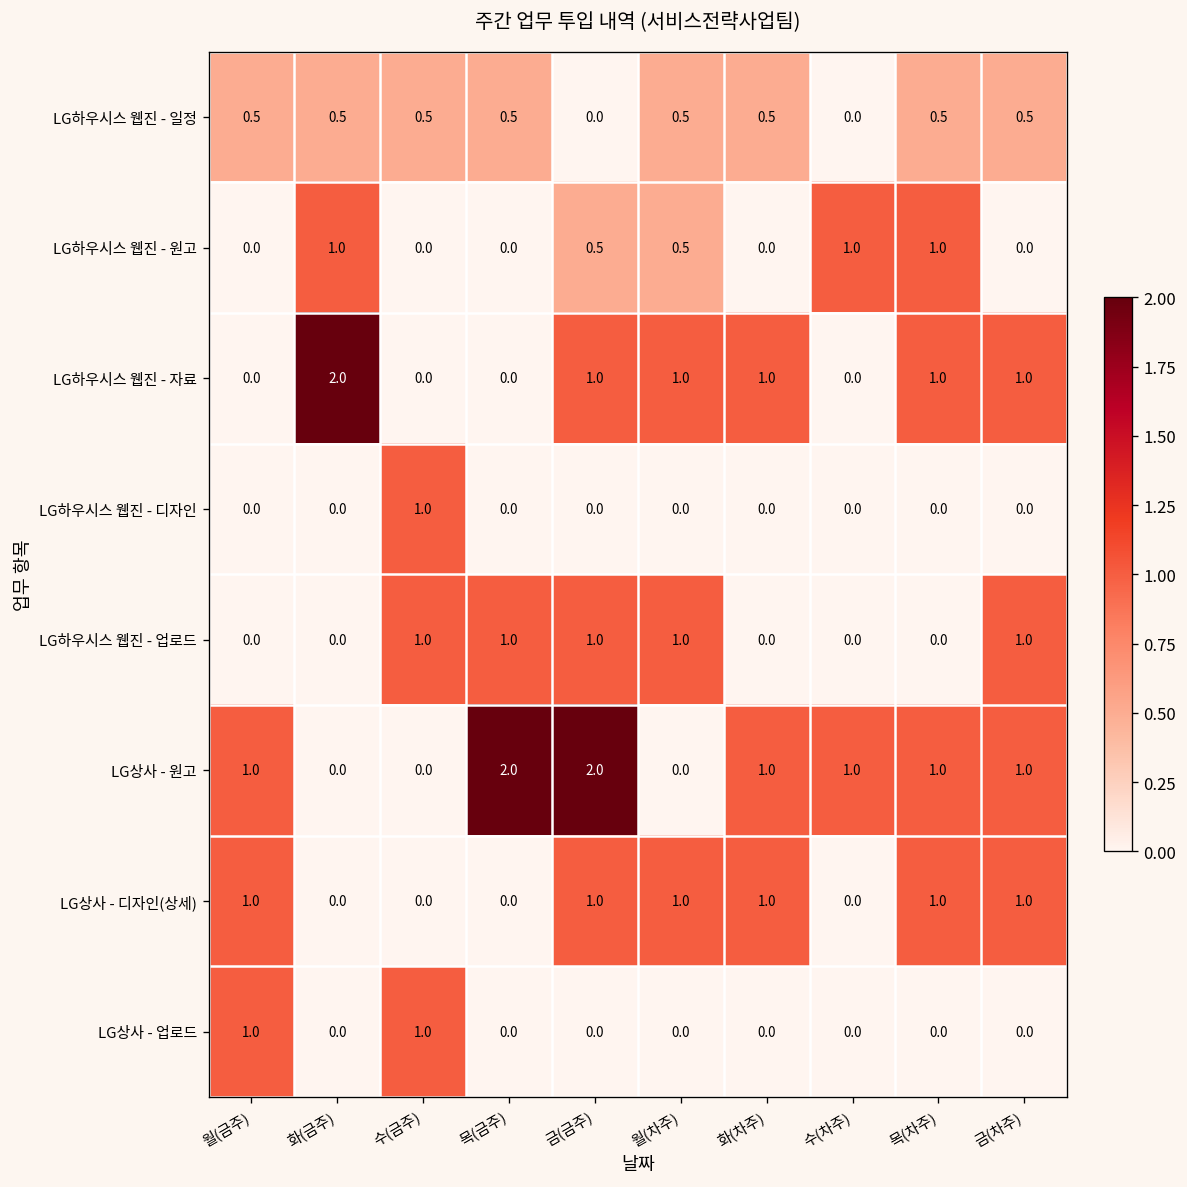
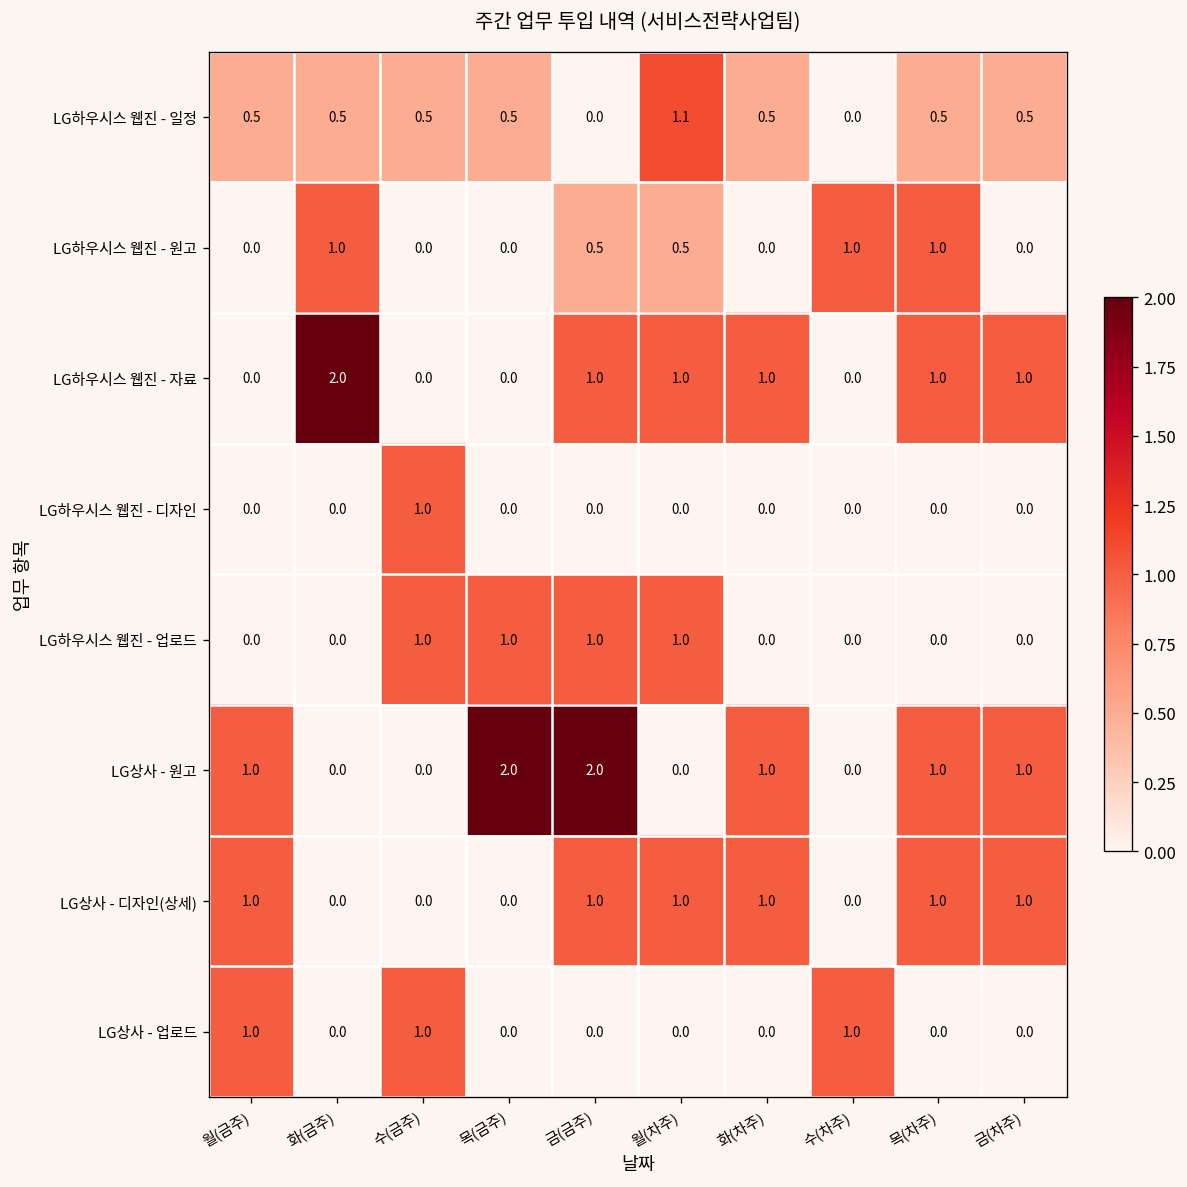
LG하우시스 웹진 - 일정, 월(차주): 0.5 -> 1.1
LG하우시스 웹진 - 업로드, 금(차주): 1.0 -> 0.0
LG상사 - 원고, 수(차주): 1.0 -> 0.0
LG상사 - 업로드, 수(차주): 0.0 -> 1.0
